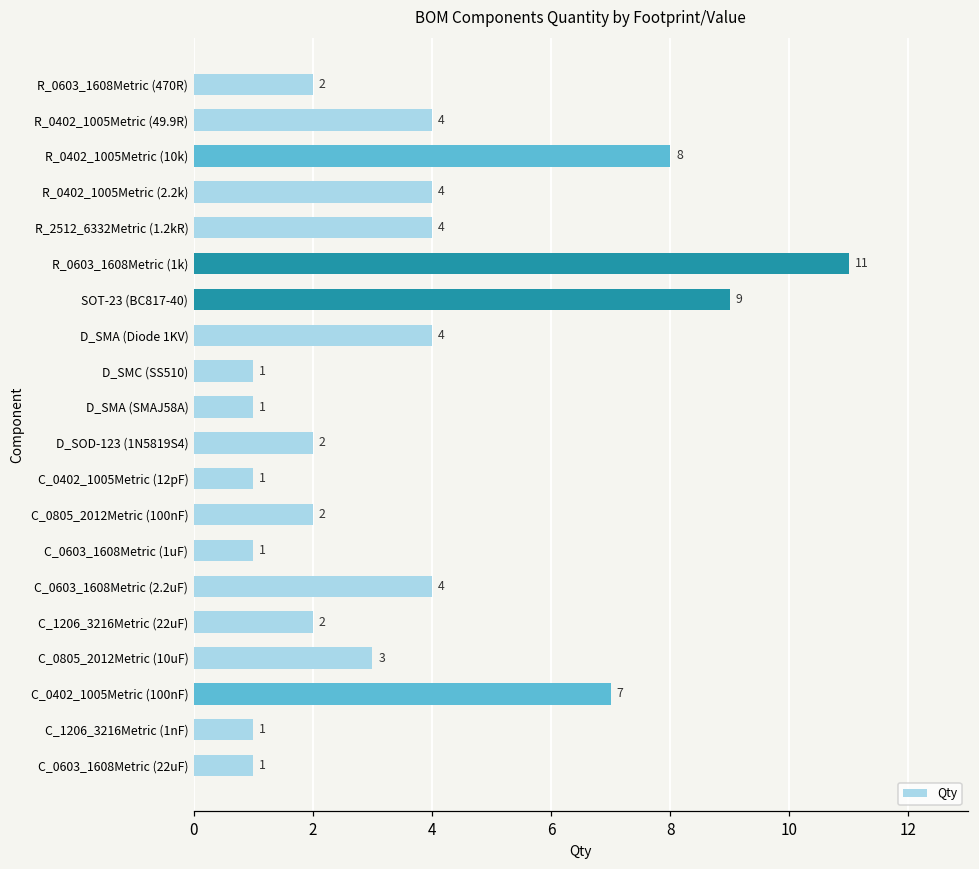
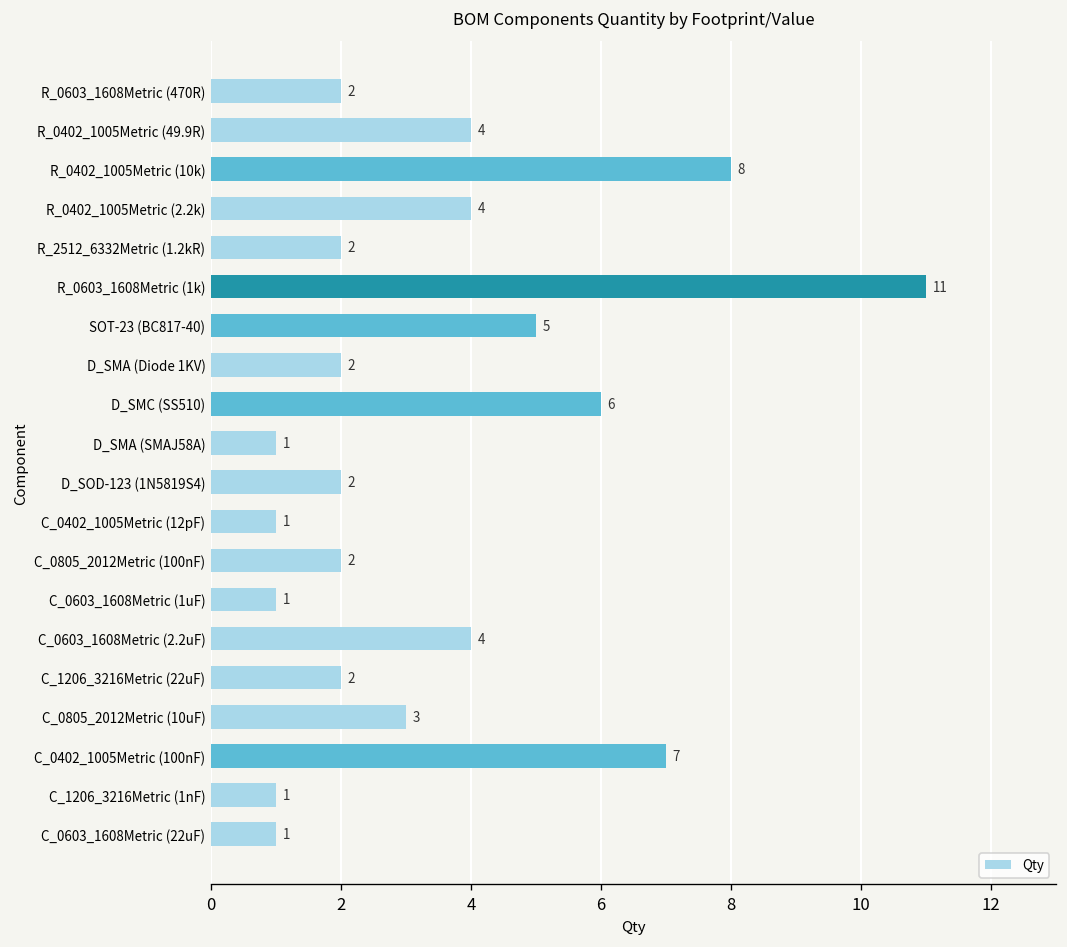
R_2512_6332Metric (1.2kR): 4 -> 2
SOT-23 (BC817-40): 9 -> 5
D_SMA (Diode 1KV): 4 -> 2
D_SMC (SS510): 1 -> 6
